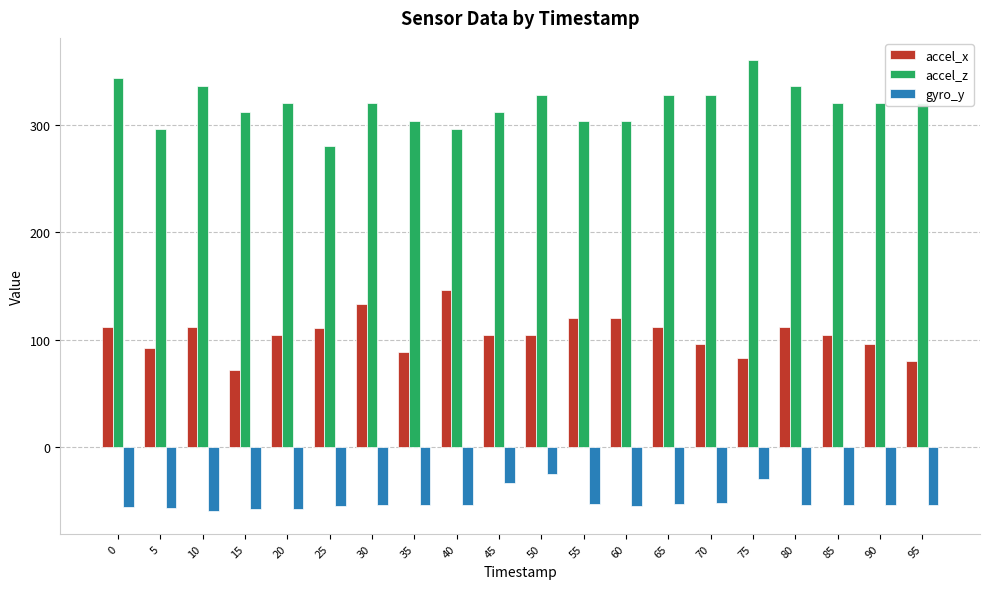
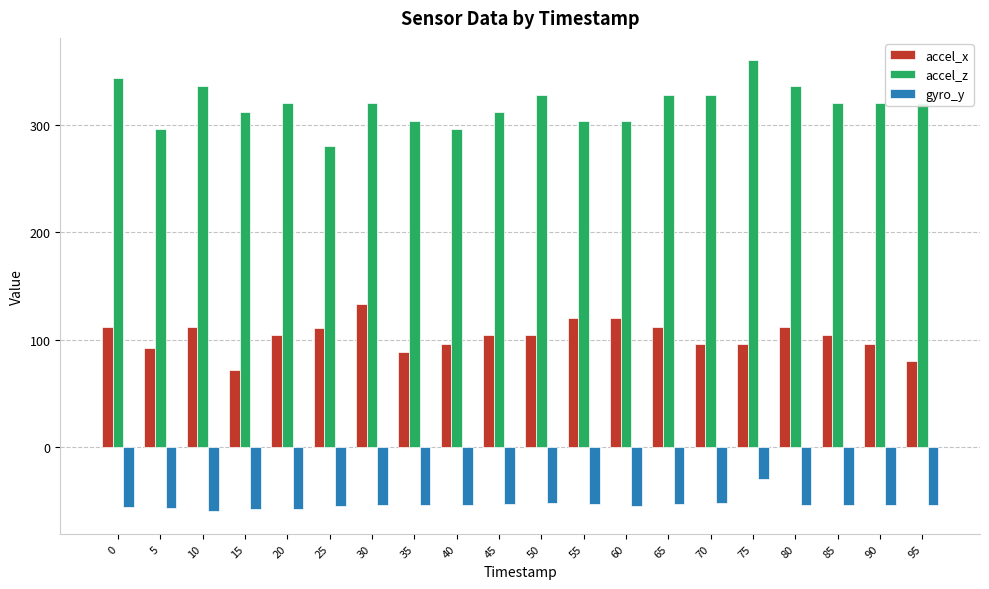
accel_x, 40: 146 -> 96
gyro_y, 45: -34 -> -53
gyro_y, 50: -25 -> -52
accel_x, 75: 83 -> 96
